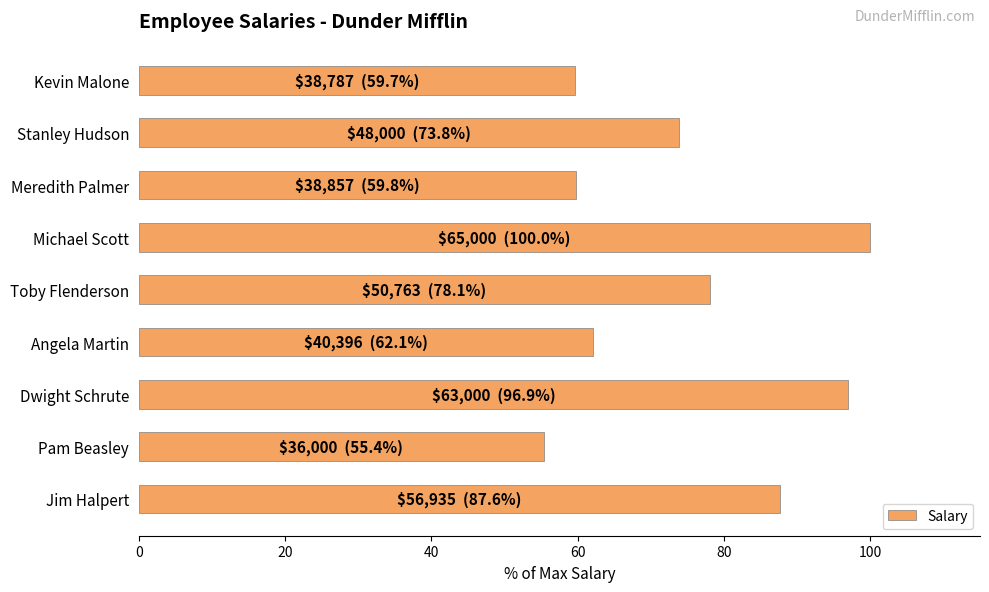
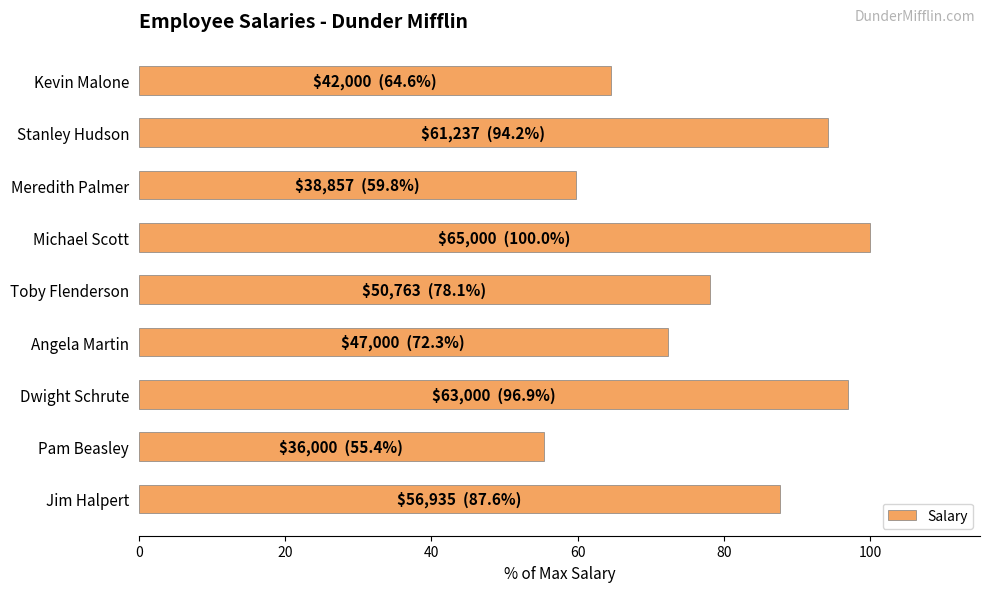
Kevin Malone: $38,787 (59.7%) -> $42,000 (64.6%)
Stanley Hudson: $48,000 (73.8%) -> $61,237 (94.2%)
Angela Martin: $40,396 (62.1%) -> $47,000 (72.3%)
